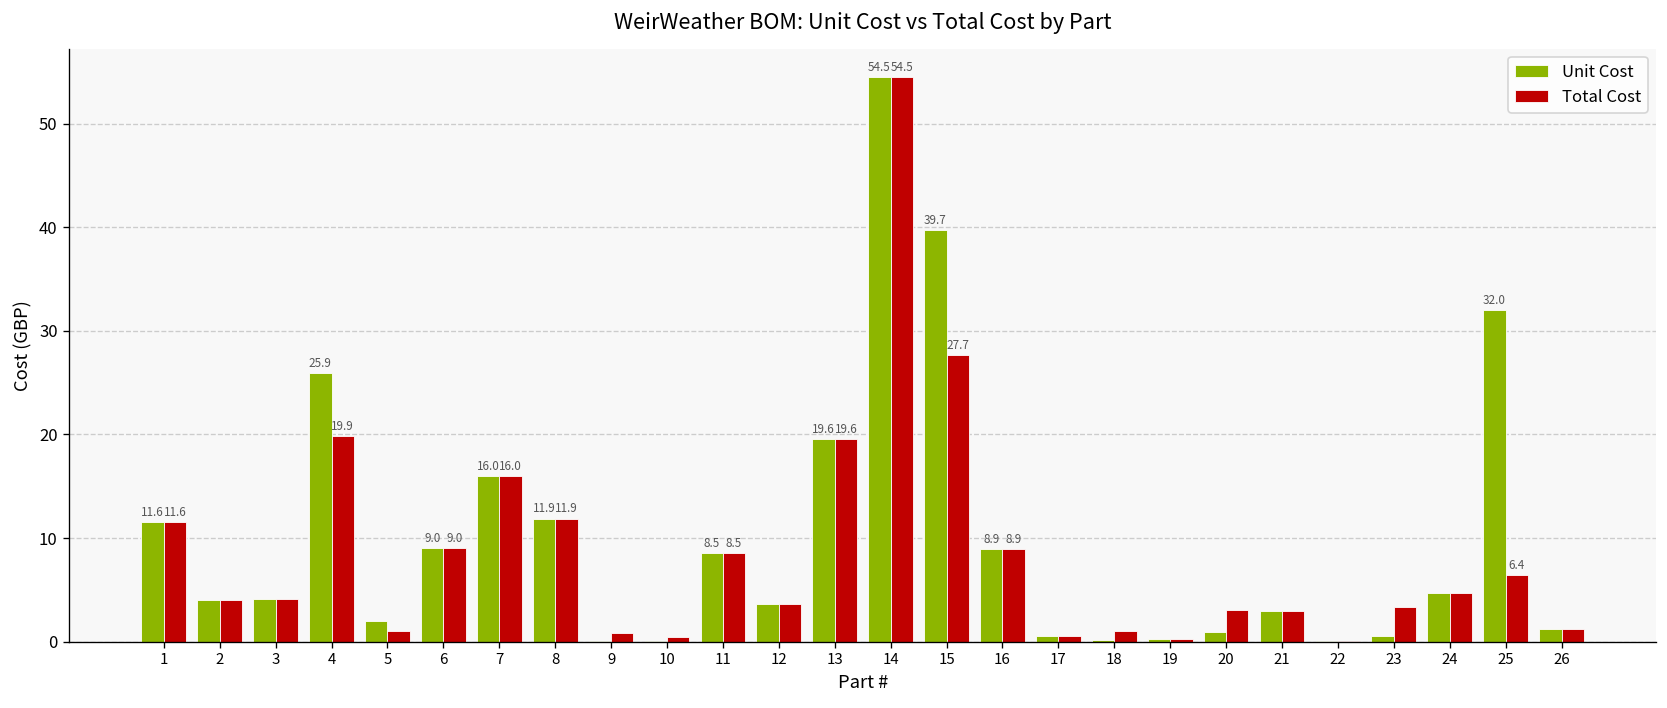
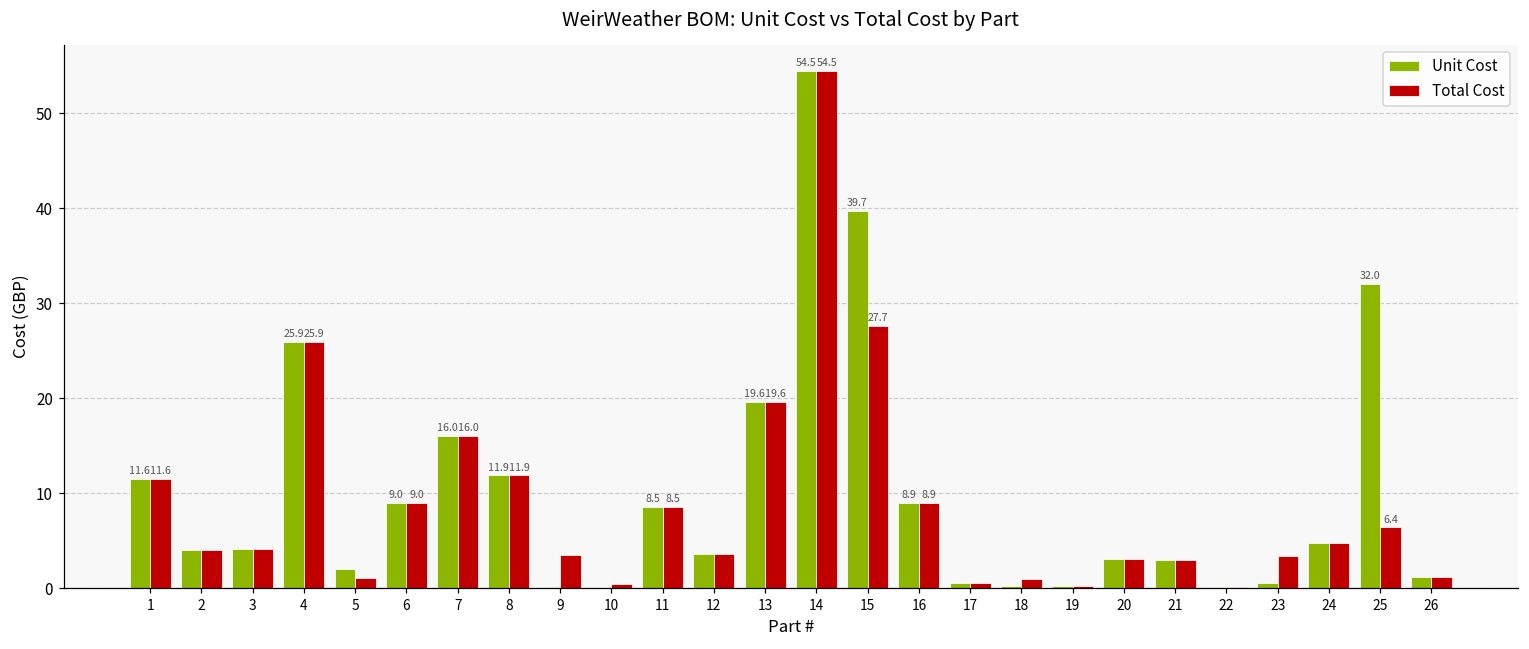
Total Cost, 4: 19.9 -> 25.9
Total Cost, 9: 1 -> 3
Unit Cost, 20: 1 -> 3
